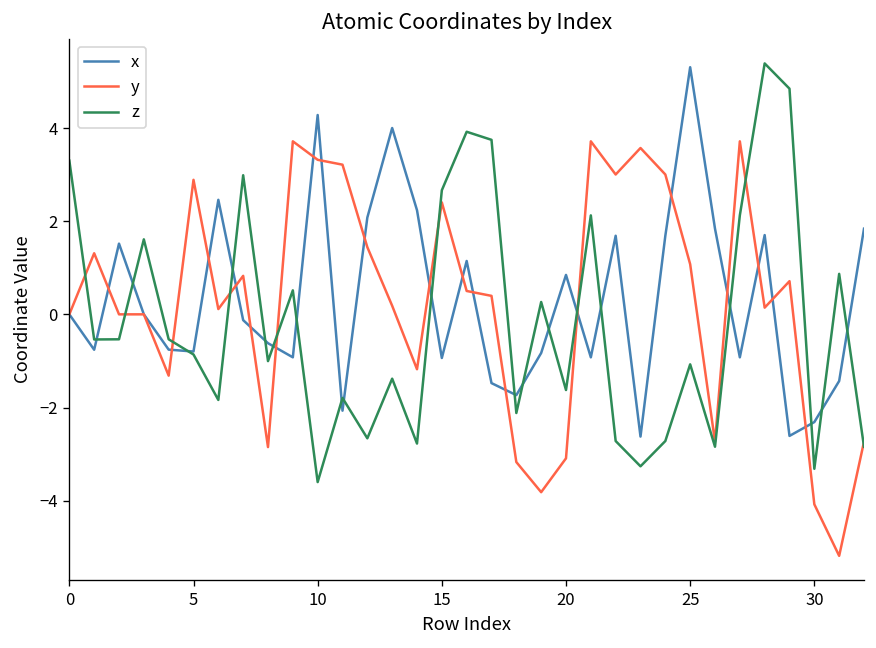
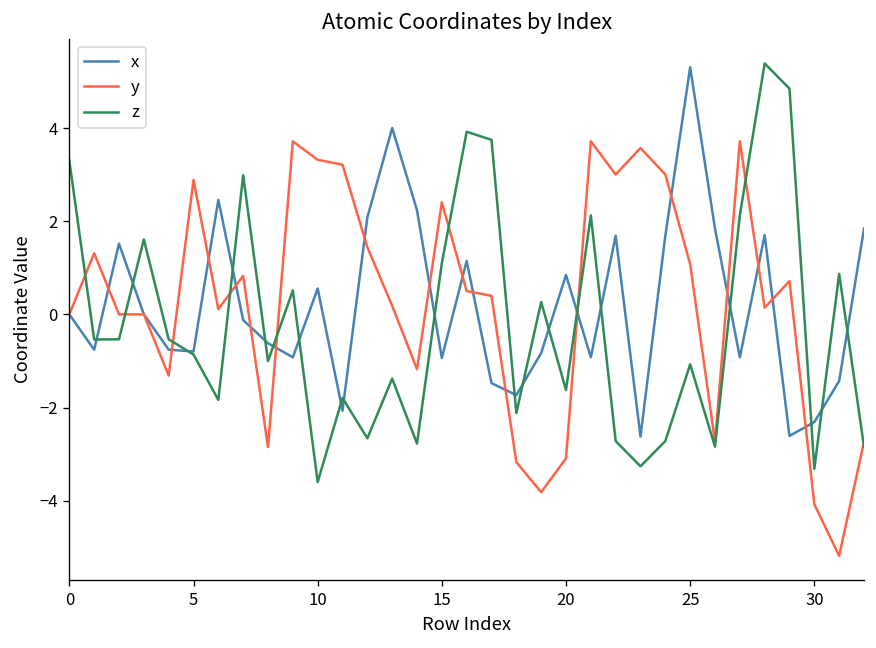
x, 10: 4.3 -> 0.6
z, 15: 2.7 -> 1.1
